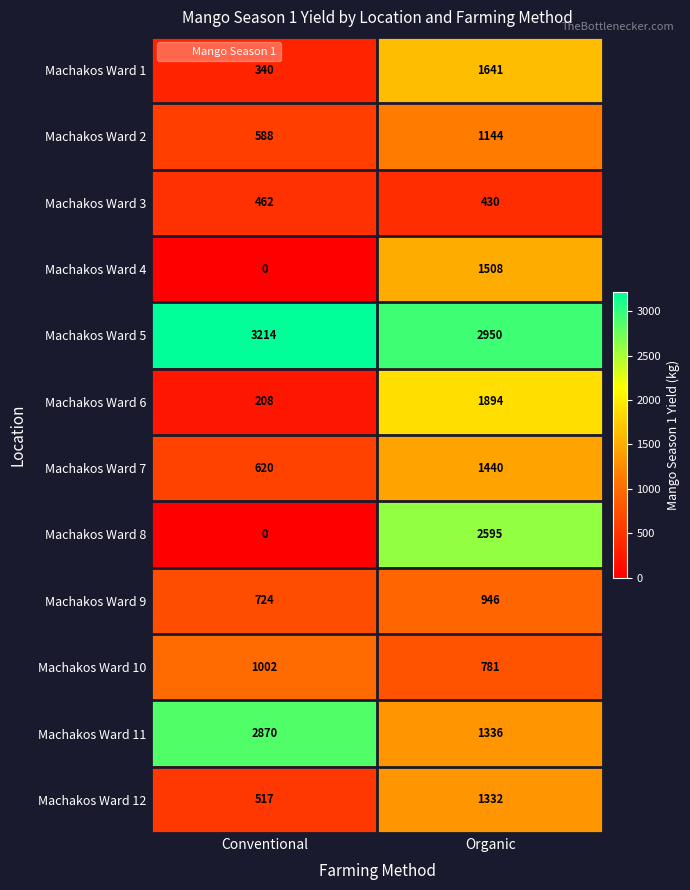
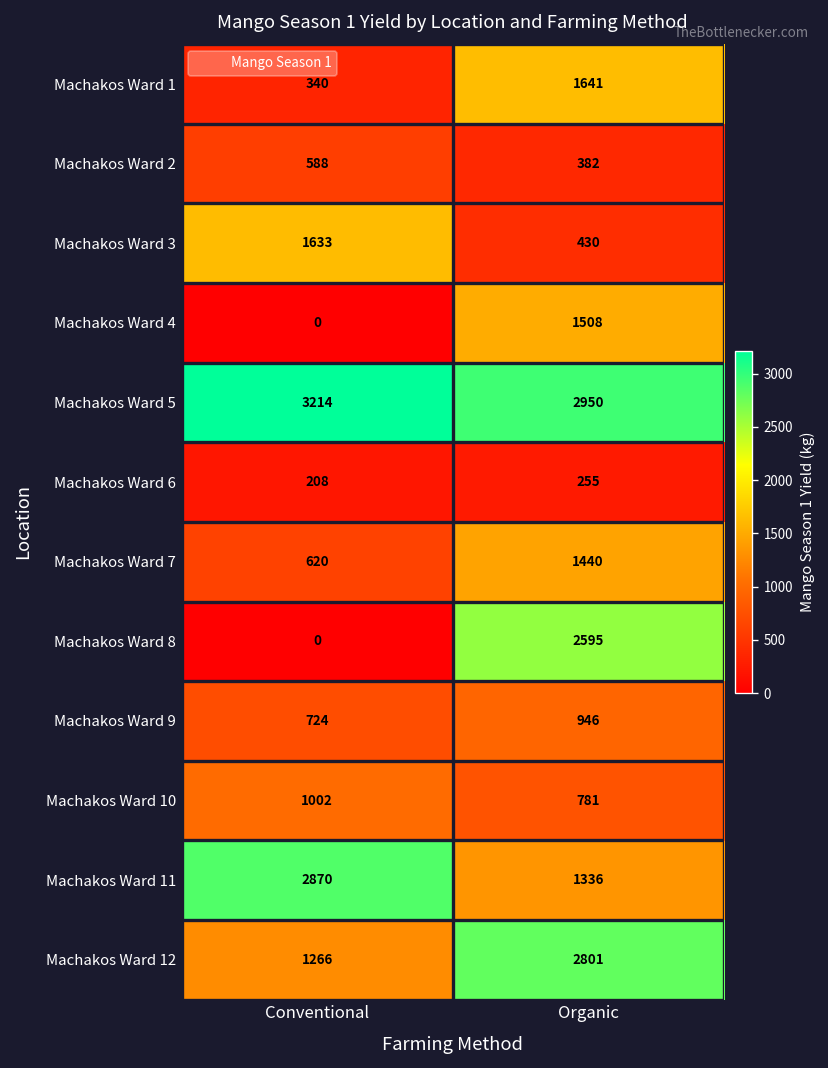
Machakos Ward 2, Organic: 1144 -> 382
Machakos Ward 3, Conventional: 462 -> 1633
Machakos Ward 6, Organic: 1894 -> 255
Machakos Ward 12, Conventional: 517 -> 1266
Machakos Ward 12, Organic: 1332 -> 2801
